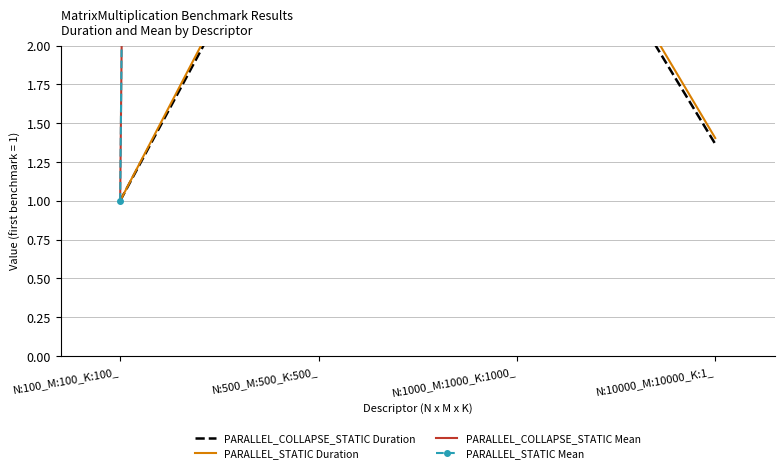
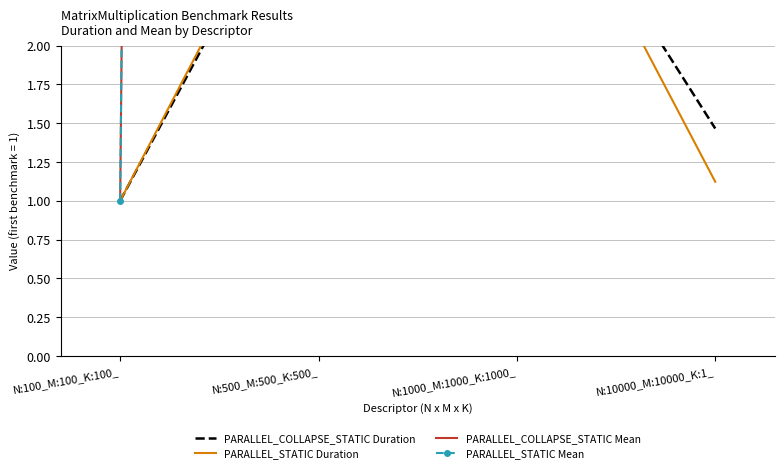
PARALLEL_COLLAPSE_STATIC Duration, N:10000_M:10000_K:1_: 1.37 -> 1.47
PARALLEL_STATIC Duration, N:10000_M:10000_K:1_: 1.40 -> 1.12
